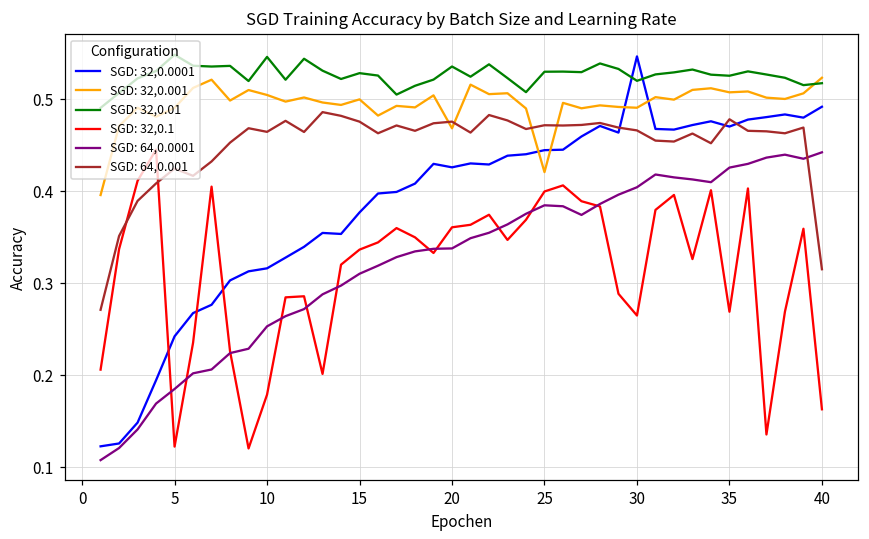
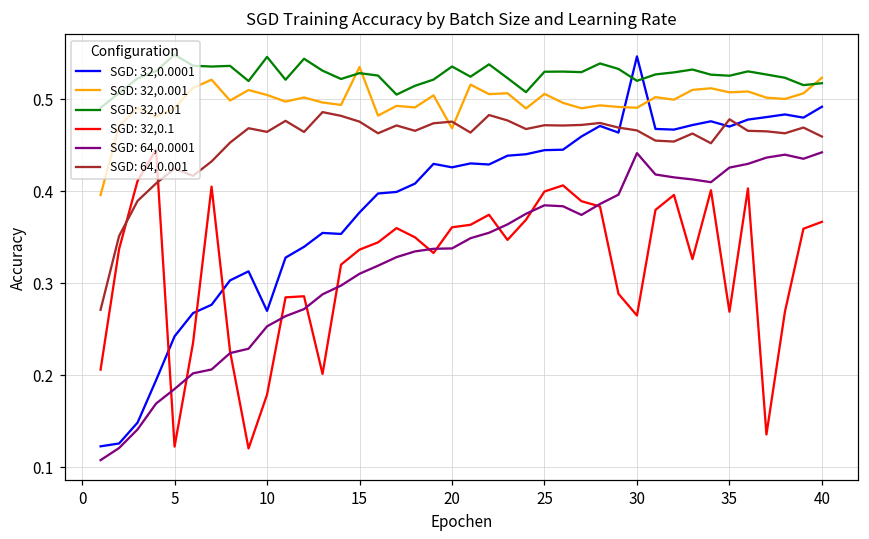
SGD: 32,0.0001, 10: 0.32 -> 0.27
SGD: 32,0.001, 15: 0.50 -> 0.53
SGD: 32,0.001, 25: 0.42 -> 0.51
SGD: 64,0.0001, 30: 0.40 -> 0.44
SGD: 32,0.1, 40: 0.16 -> 0.37
SGD: 64,0.001, 40: 0.32 -> 0.46
